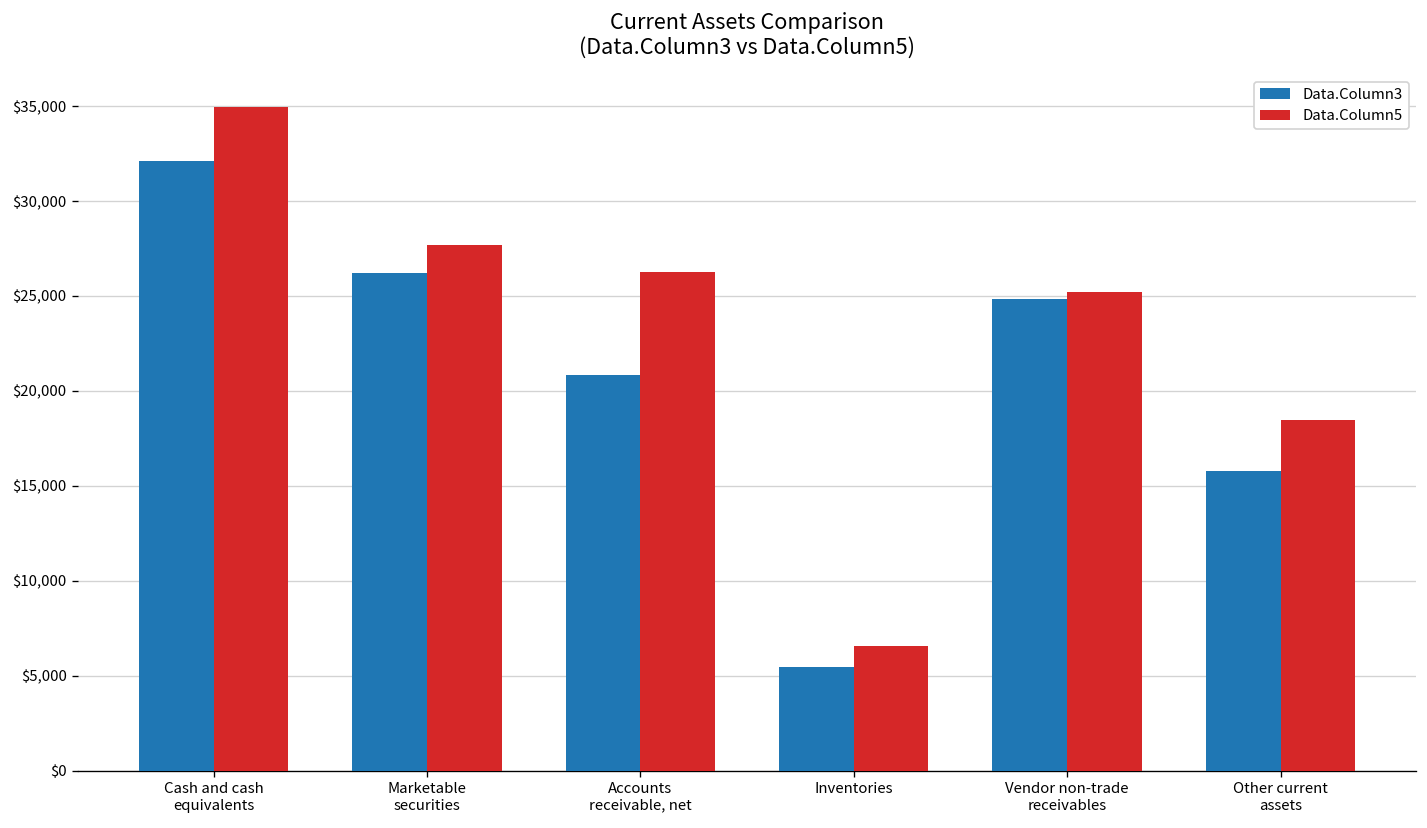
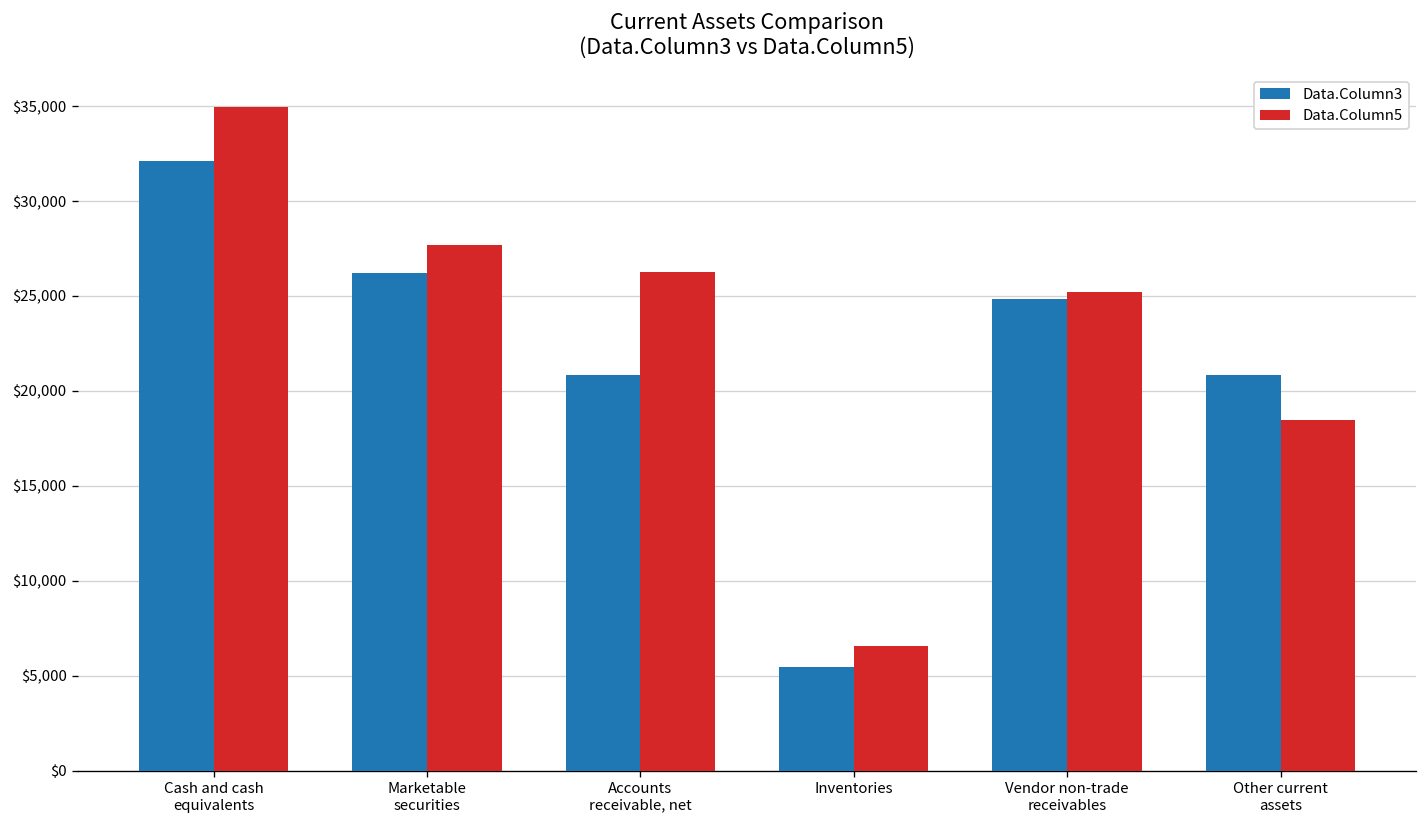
Data.Column3, Other current assets: $15,800 -> $20,800
